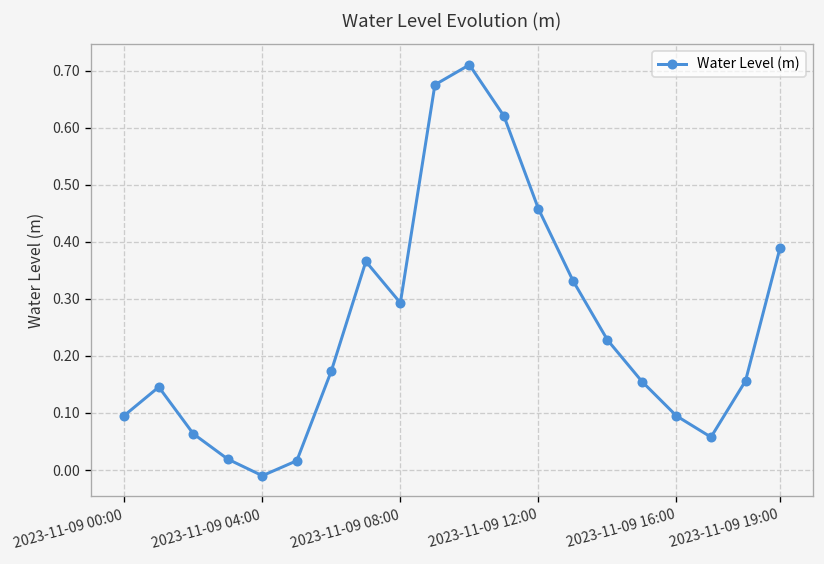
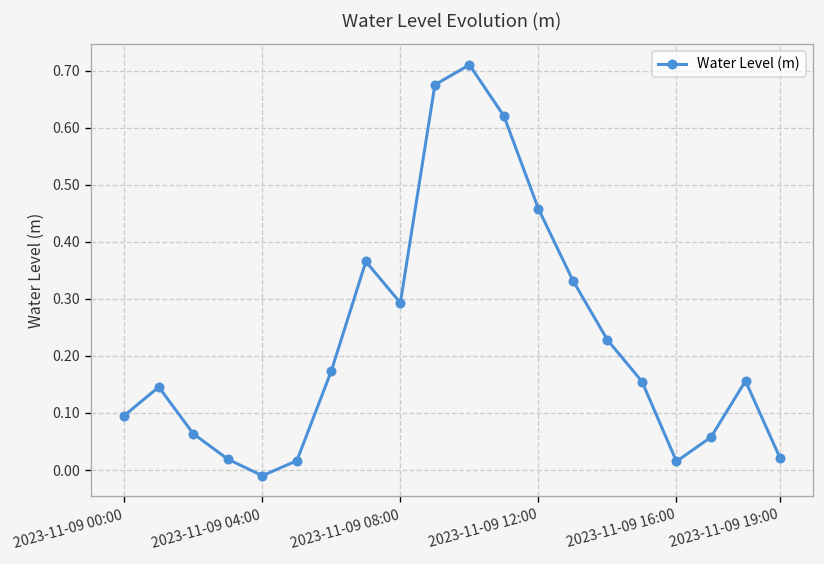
2023-11-09 16:00: 0.09 -> 0.02
2023-11-09 19:00: 0.39 -> 0.02
